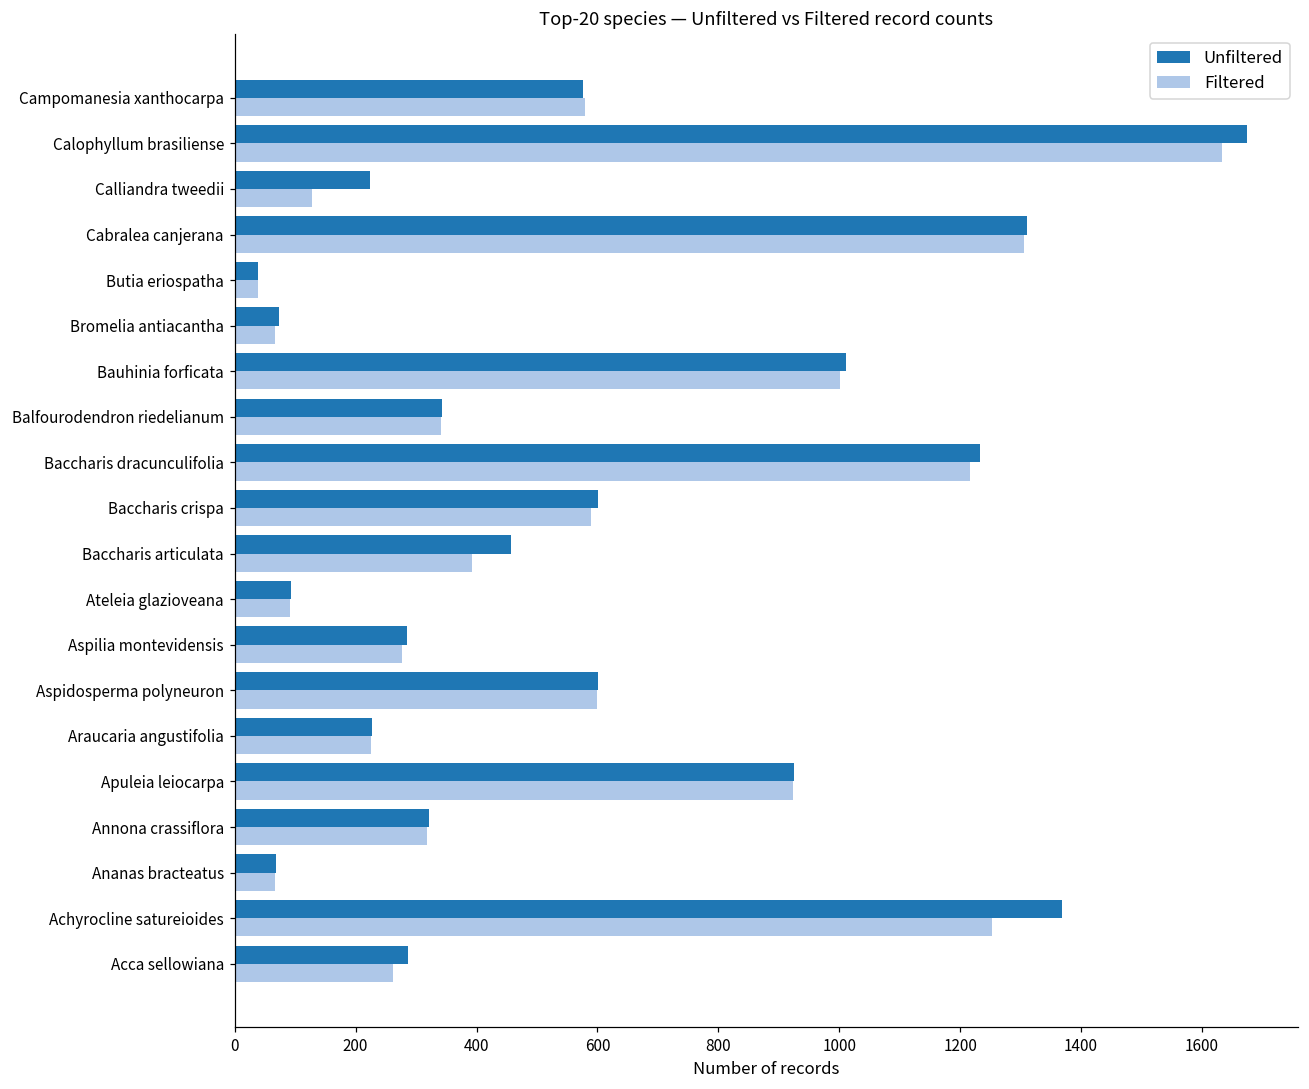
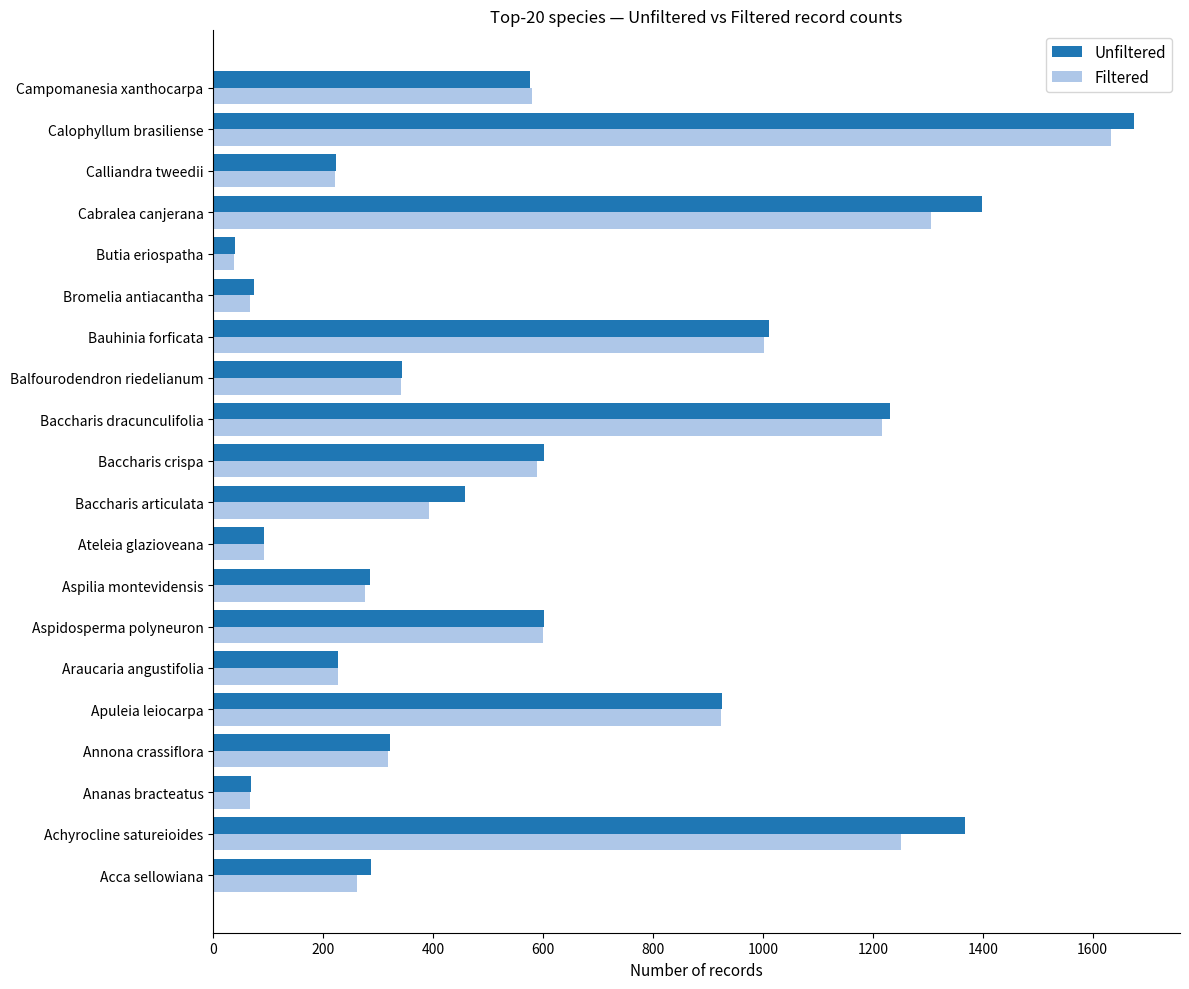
Filtered, Calliandra tweedii: 130 -> 220
Unfiltered, Cabralea canjerana: 1310 -> 1400
